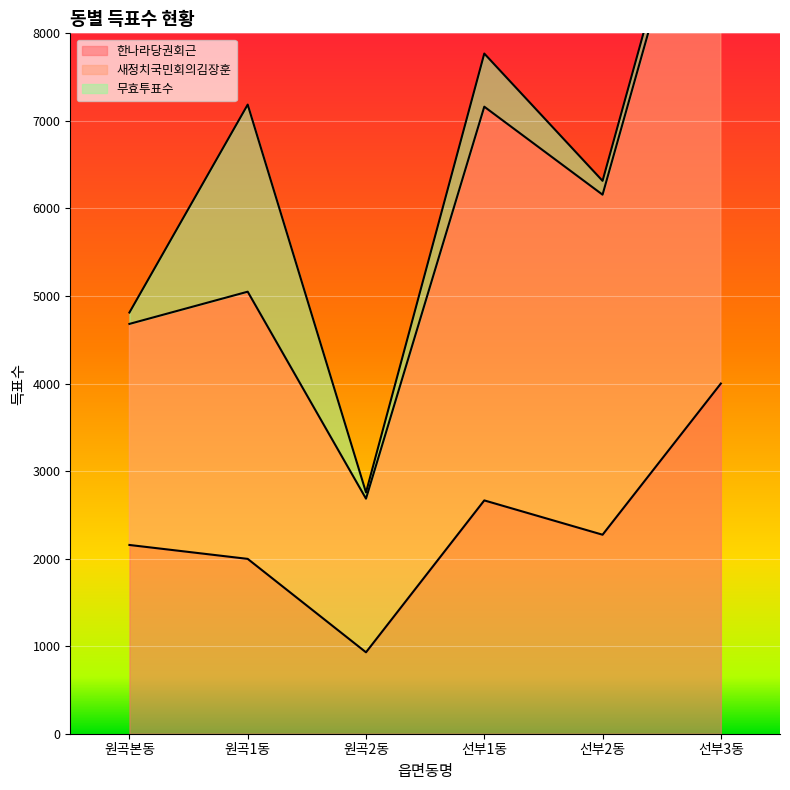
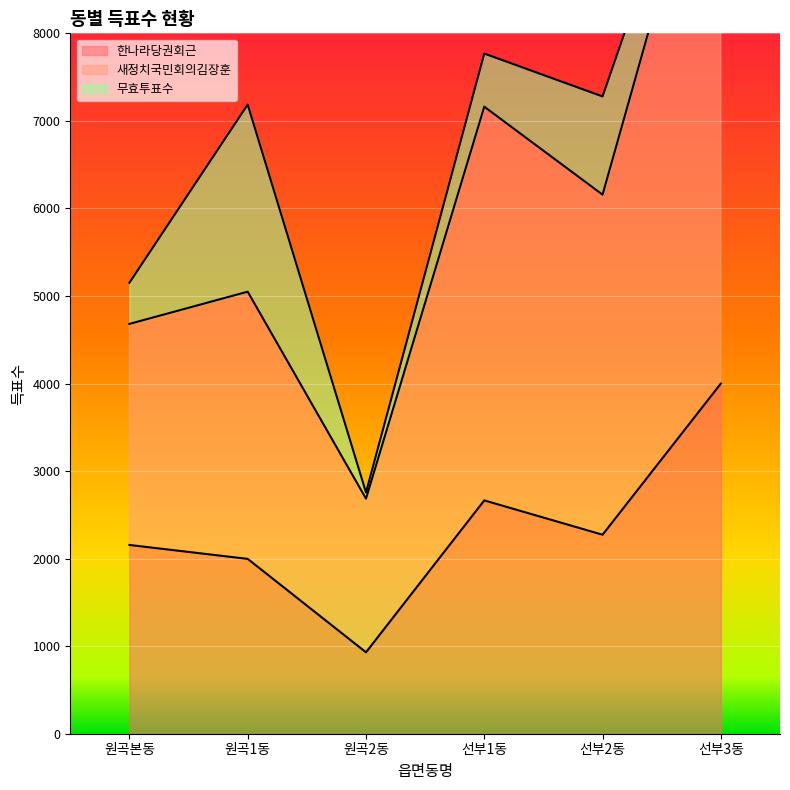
무효투표수, 원곡본동: 100 -> 500
무효투표수, 선부2동: 200 -> 1100
